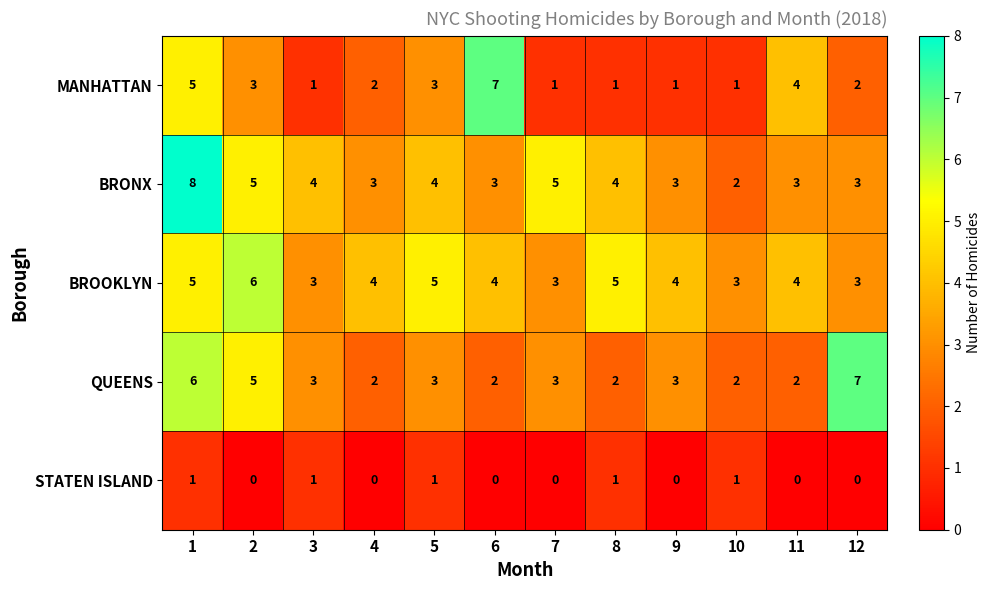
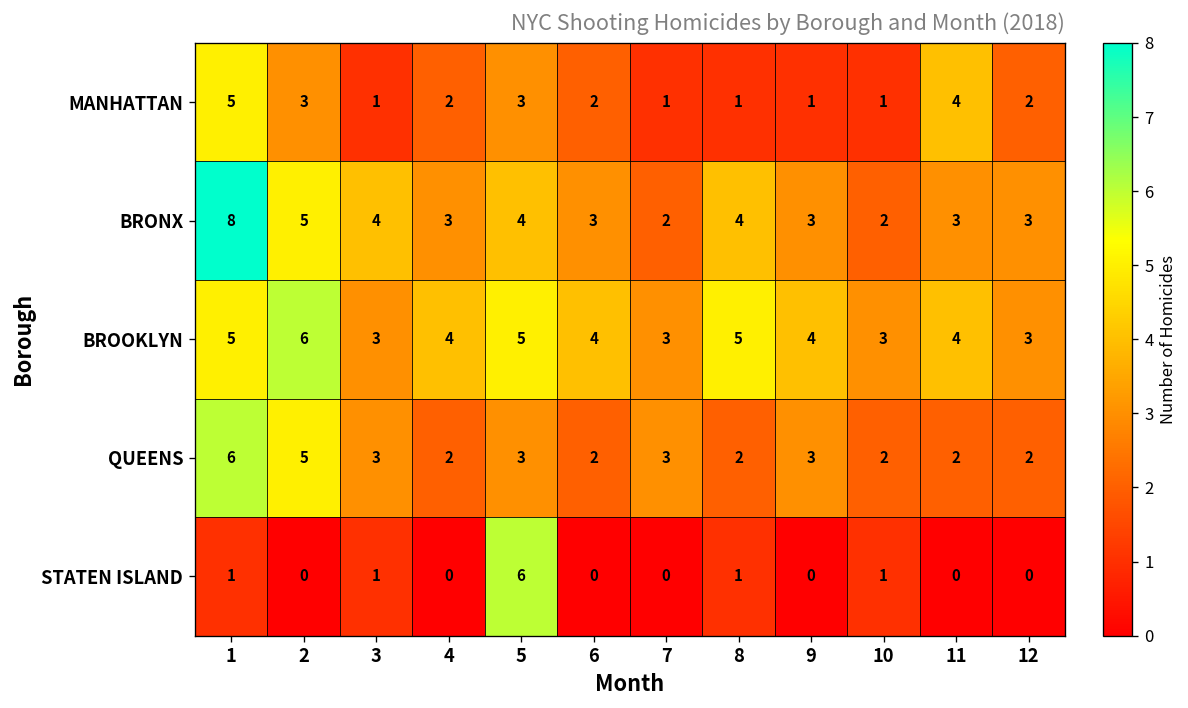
MANHATTAN, 6: 7 -> 2
BRONX, 7: 5 -> 2
QUEENS, 12: 7 -> 2
STATEN ISLAND, 5: 1 -> 6
